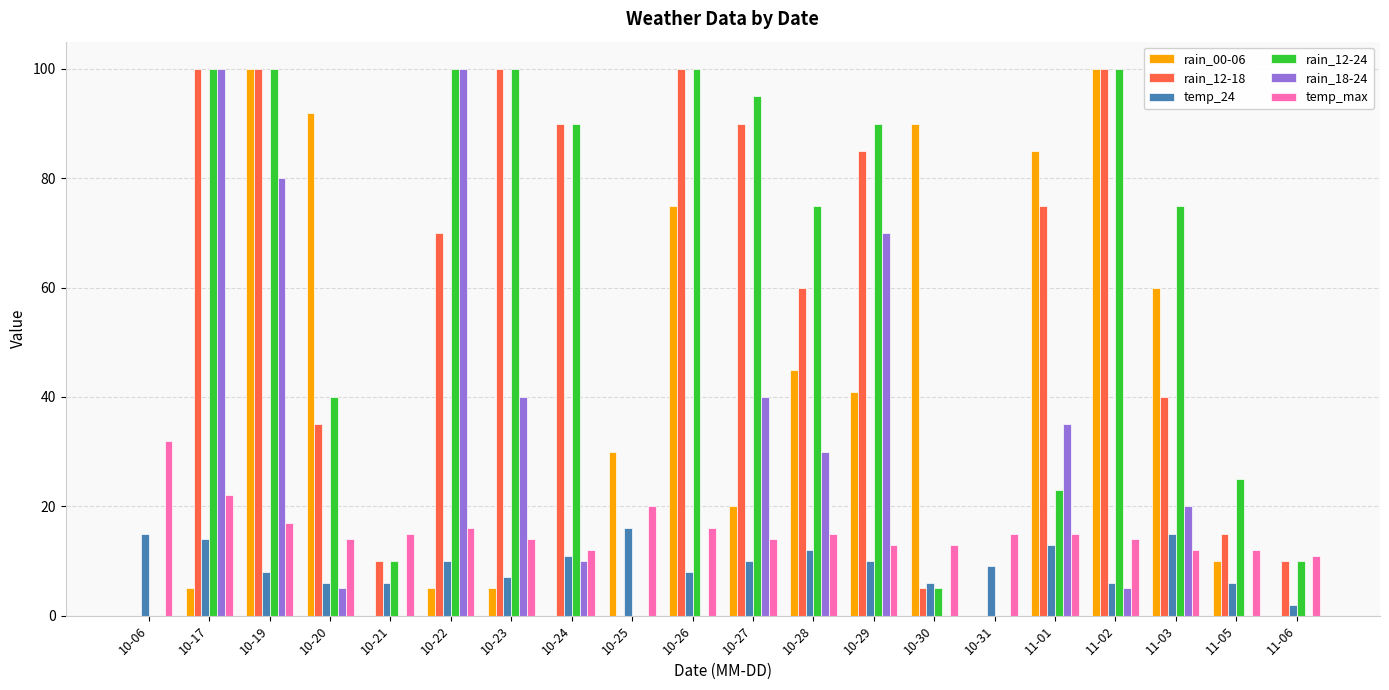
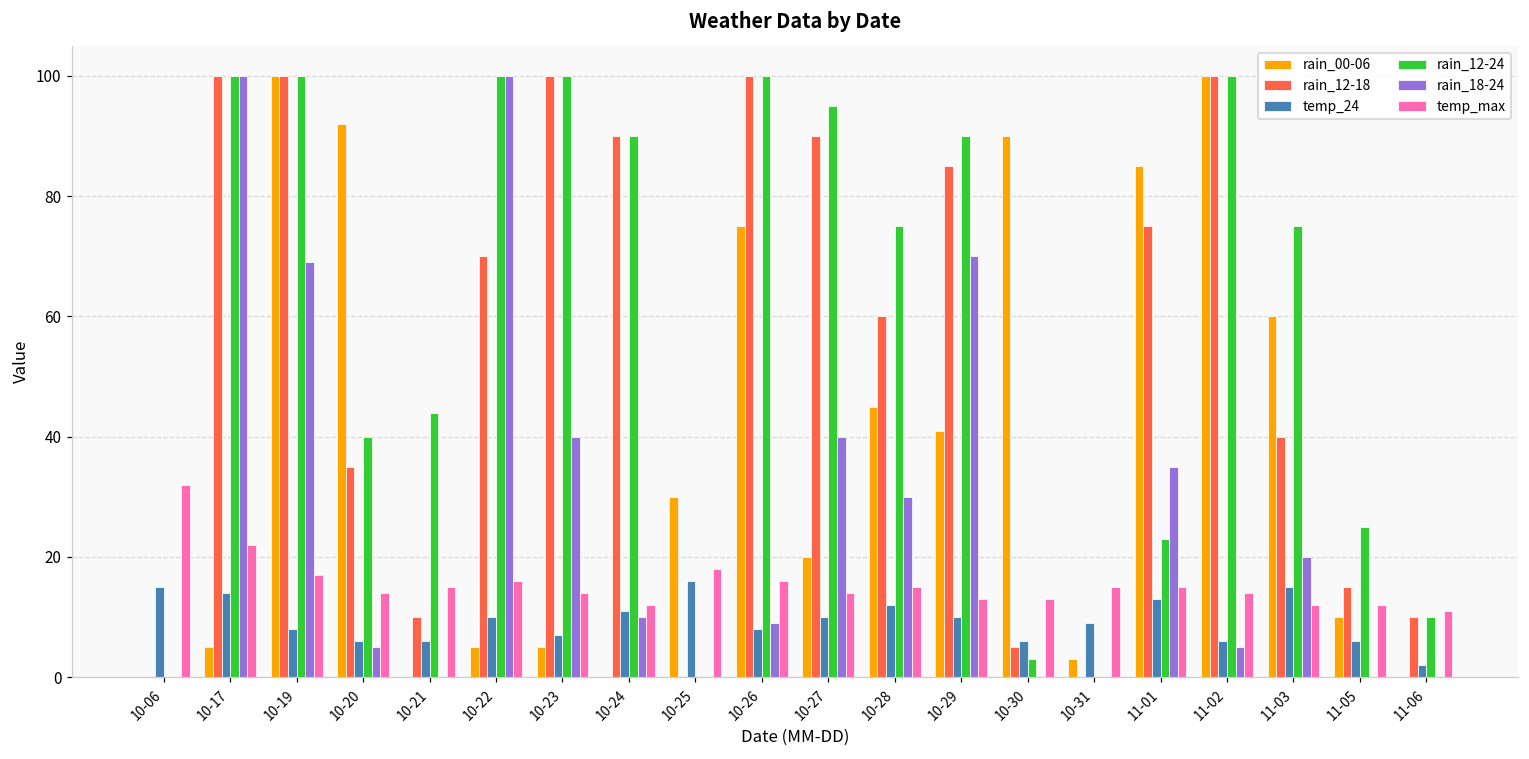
rain_18-24, 10-19: 80 -> 69
rain_12-24, 10-21: 10 -> 44
temp_max, 10-25: 20 -> 18
rain_18-24, 10-26: 0 -> 9
rain_12-24, 10-30: 5 -> 3
rain_00-06, 10-31: 0 -> 3
